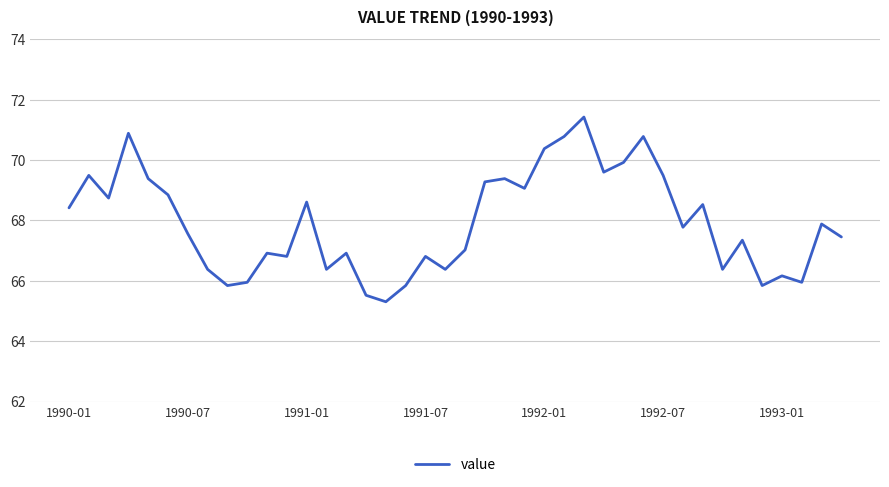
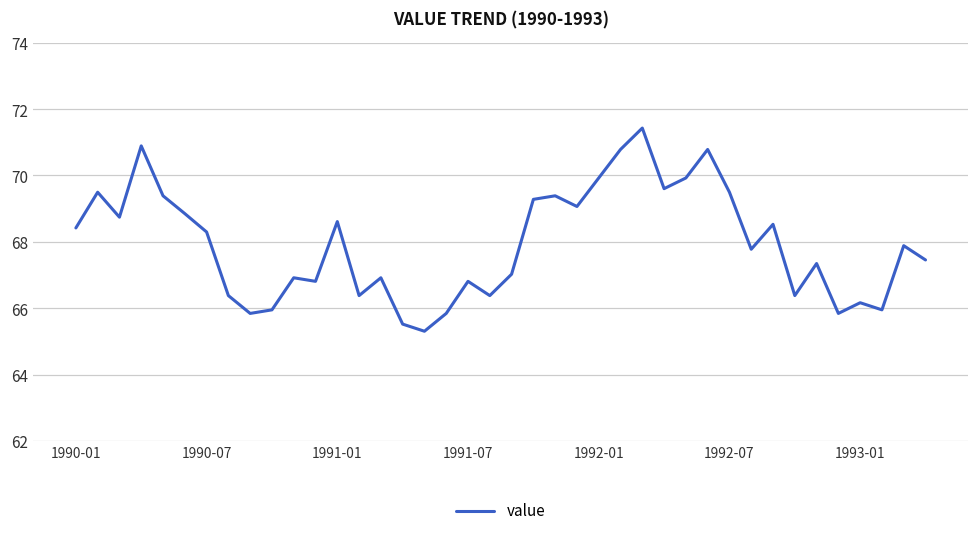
1990-07: 67.6 -> 68.3
1992-01: 70.4 -> 69.9
